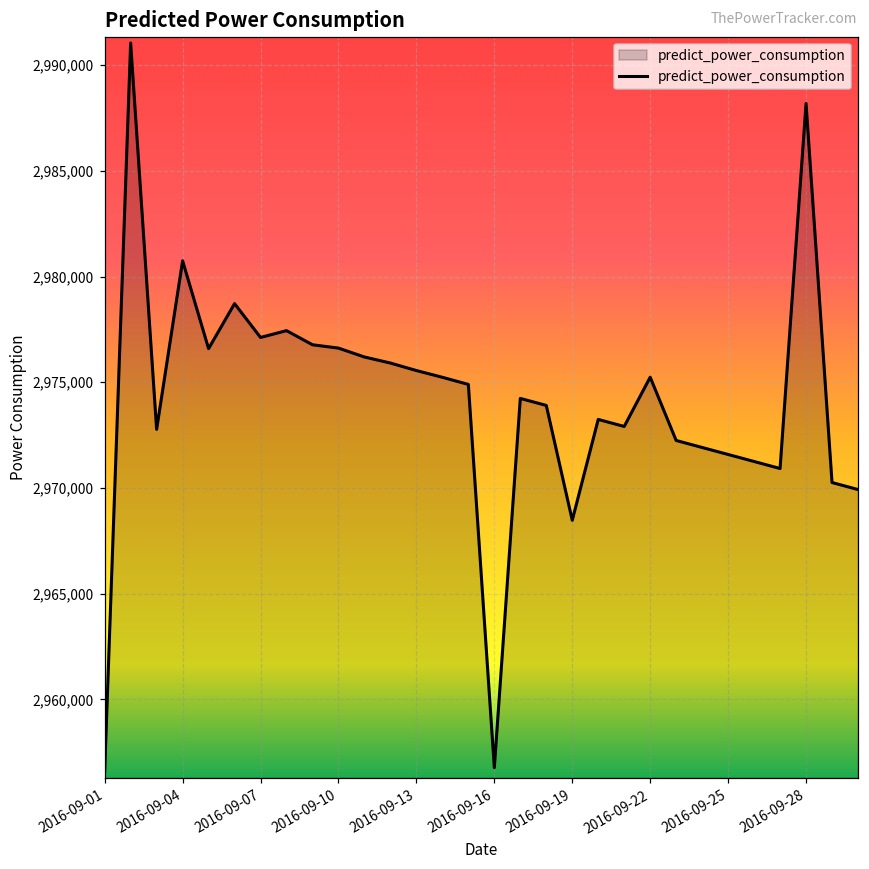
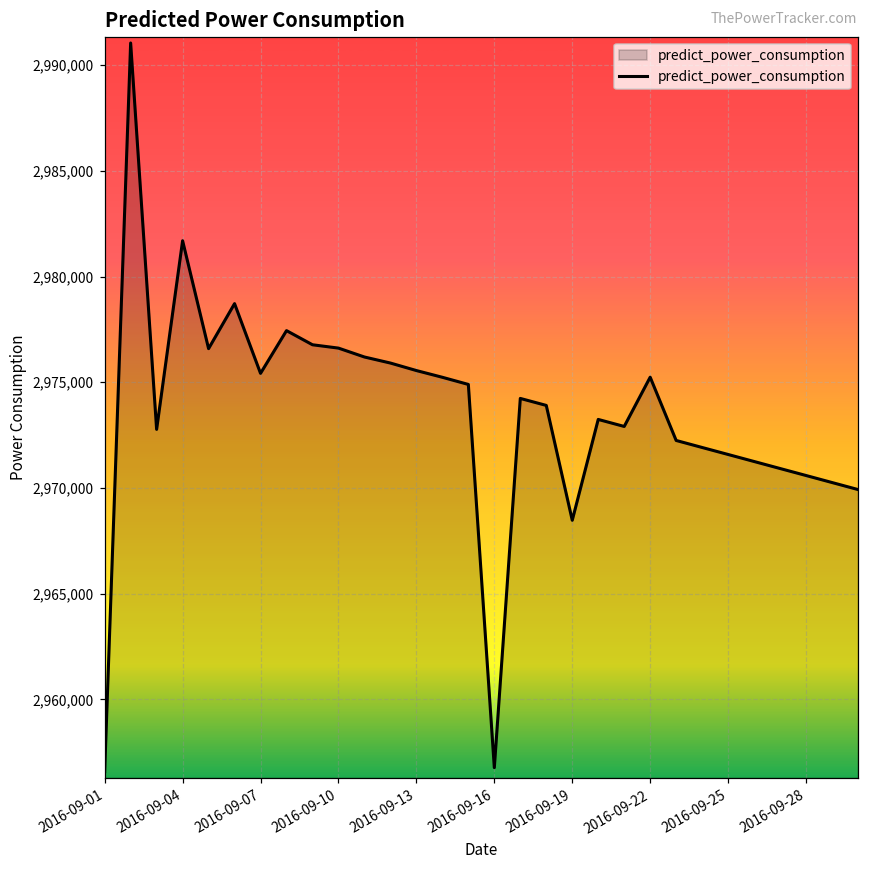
2016-09-04: 2,980,700 -> 2,981,700
2016-09-07: 2,977,100 -> 2,975,400
2016-09-28: 2,988,200 -> 2,970,600
